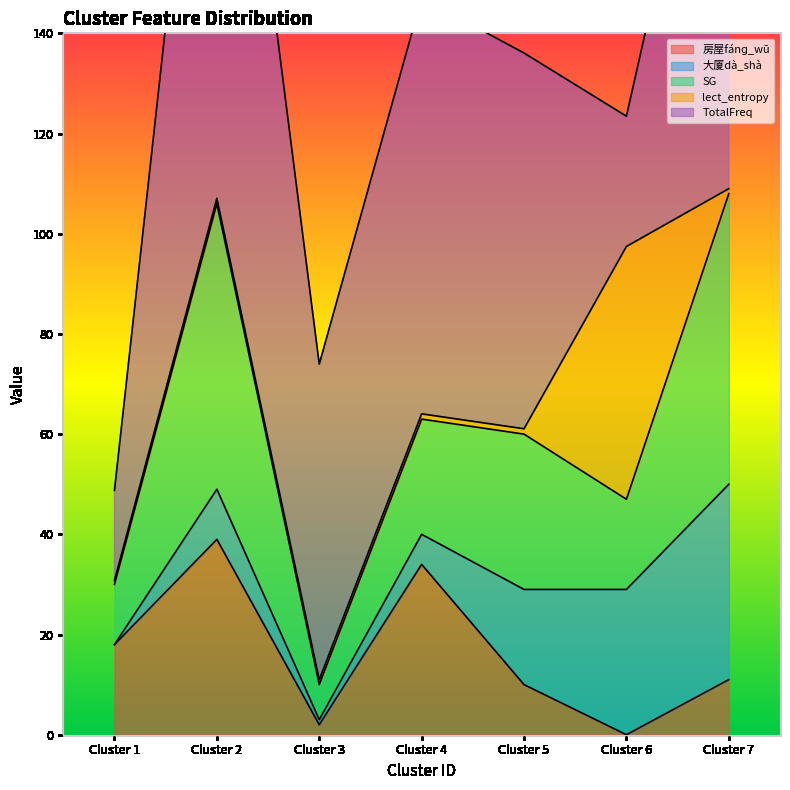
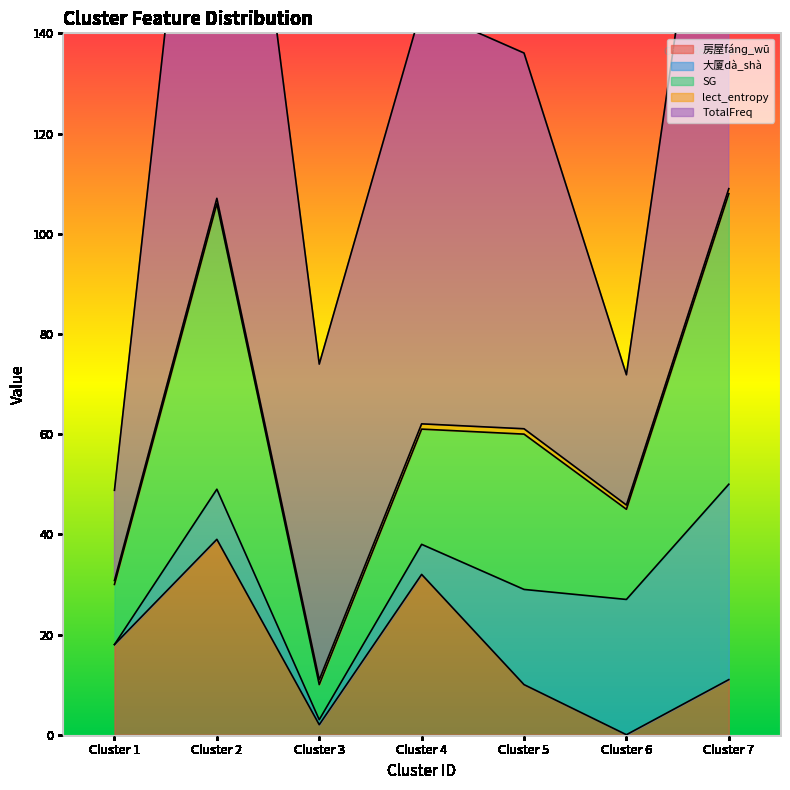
房屋fánɡ_wū, Cluster 4: 34 -> 32
大厦dà_shà, Cluster 6: 29 -> 27
lect_entropy, Cluster 6: 50 -> 1
